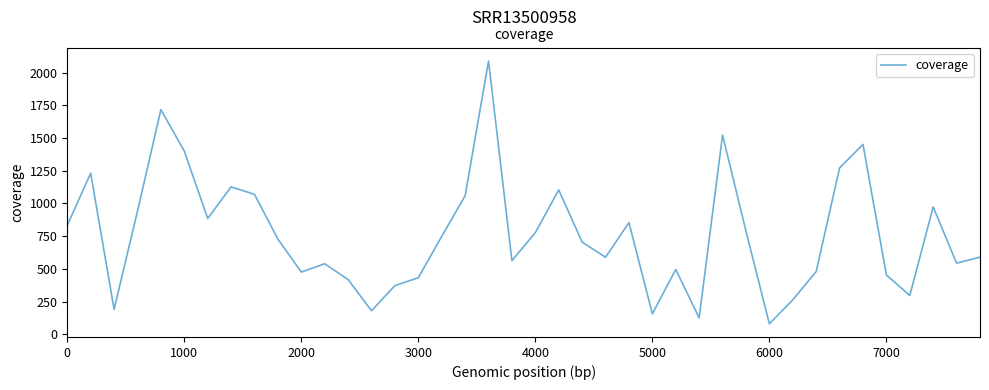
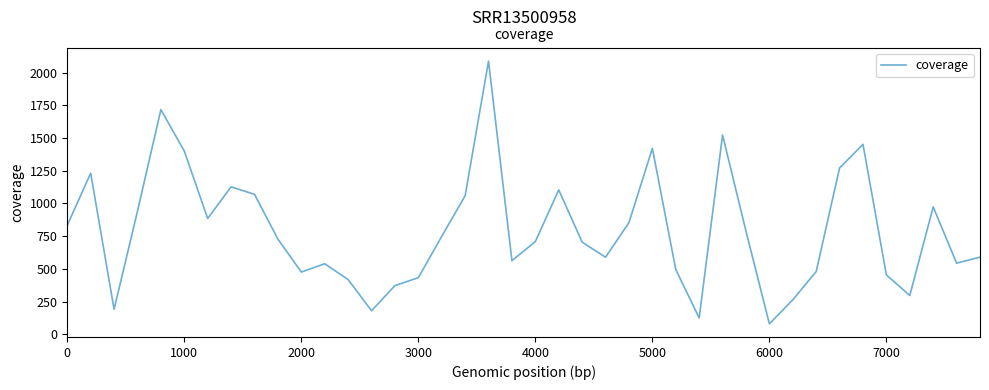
4000: 780 -> 710
5000: 160 -> 1420
